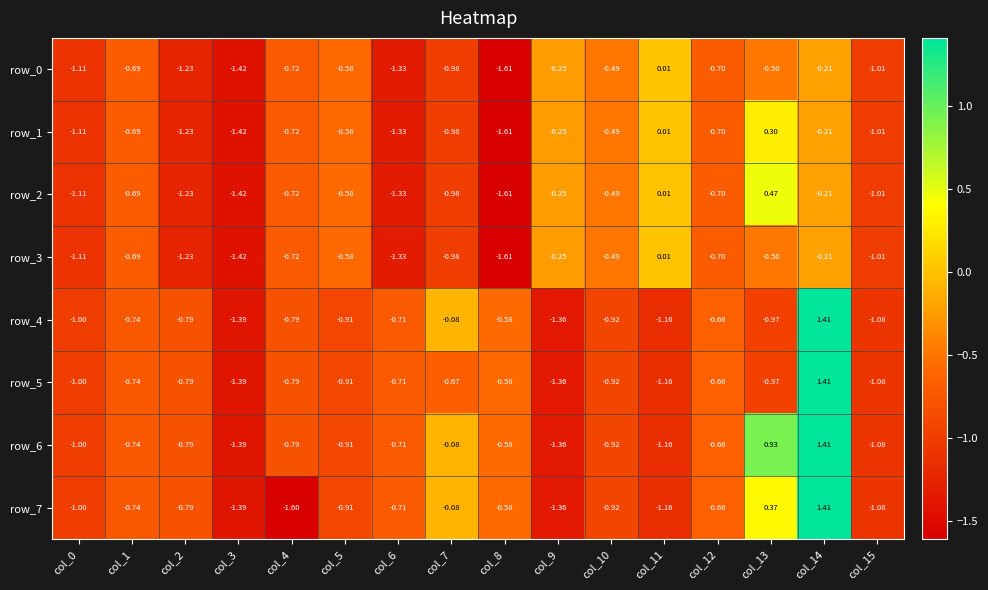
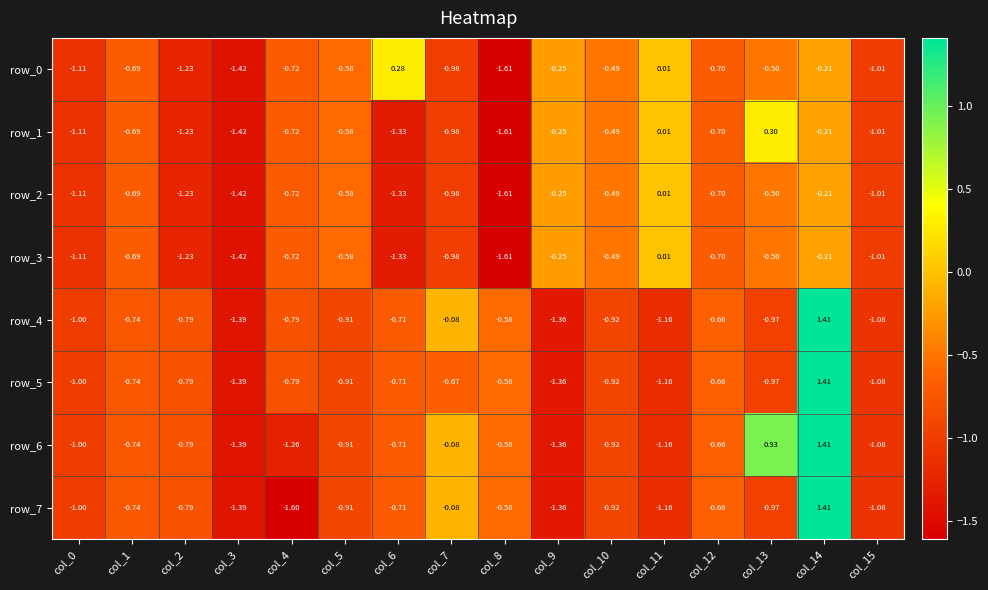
row_0, col_6: -1.33 -> 0.28
row_2, col_13: 0.47 -> -0.50
row_6, col_4: -0.79 -> -1.26
row_7, col_13: 0.37 -> -0.97
